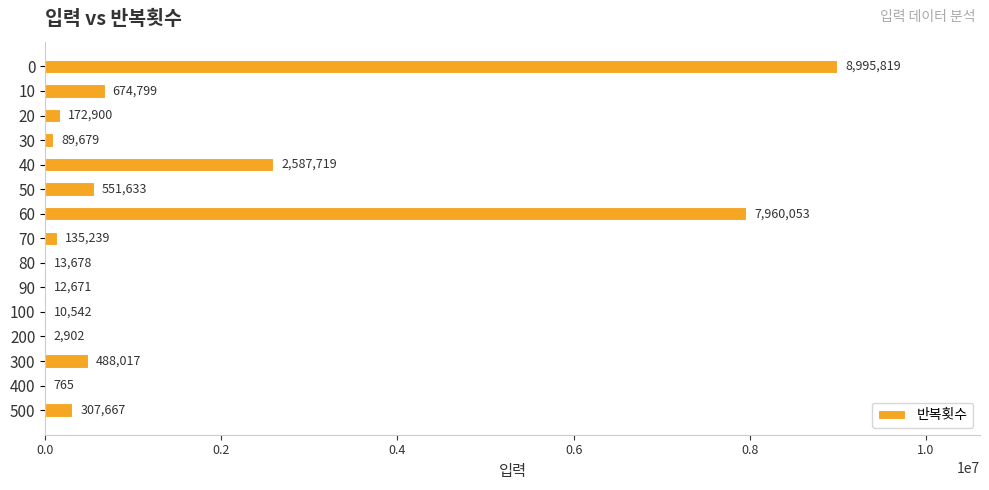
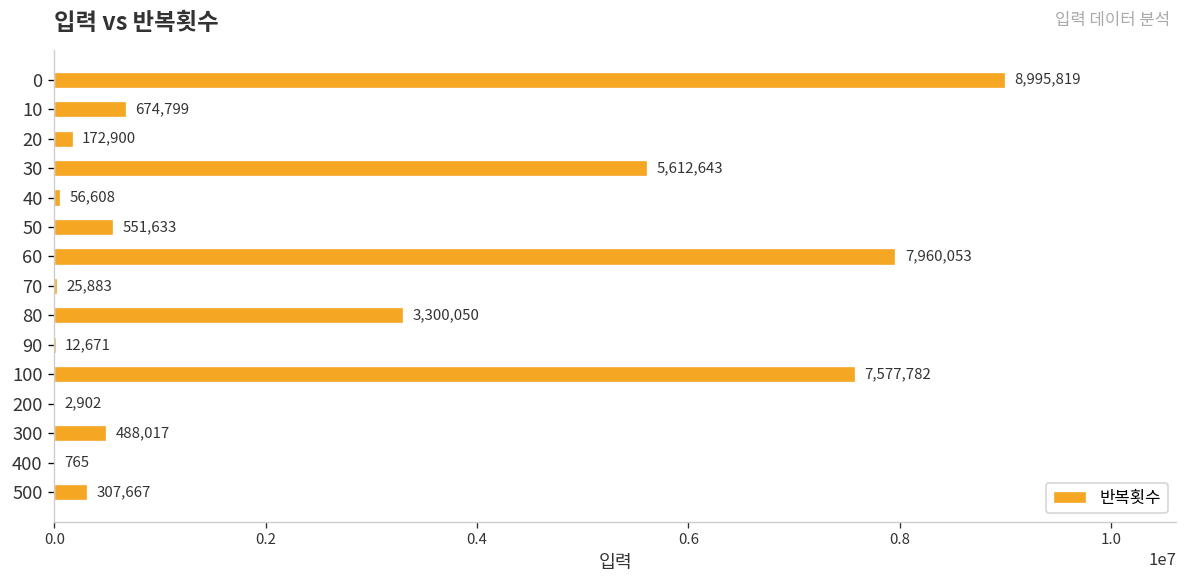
30: 89,679 -> 5,612,643
40: 2,587,719 -> 56,608
70: 135,239 -> 25,883
80: 13,678 -> 3,300,050
100: 10,542 -> 7,577,782
